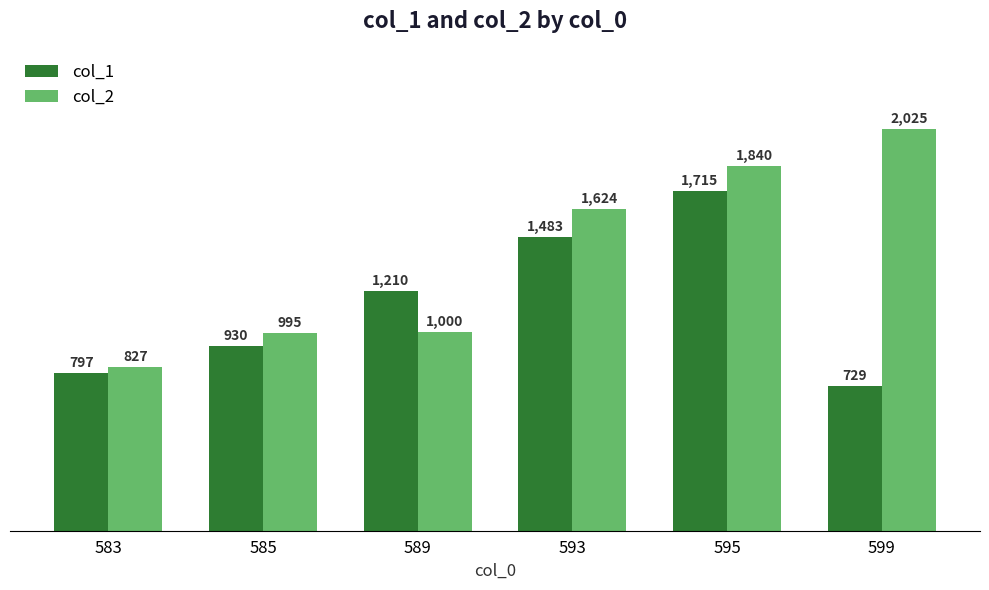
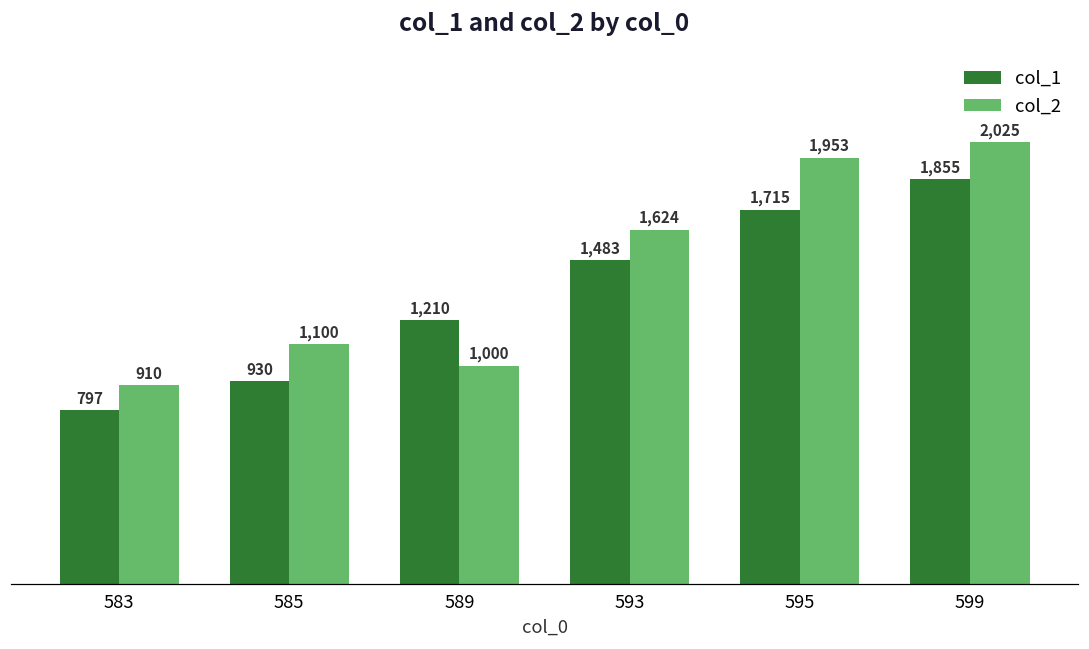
col_2, 583: 827 -> 910
col_2, 585: 995 -> 1,100
col_2, 595: 1,840 -> 1,953
col_1, 599: 729 -> 1,855
